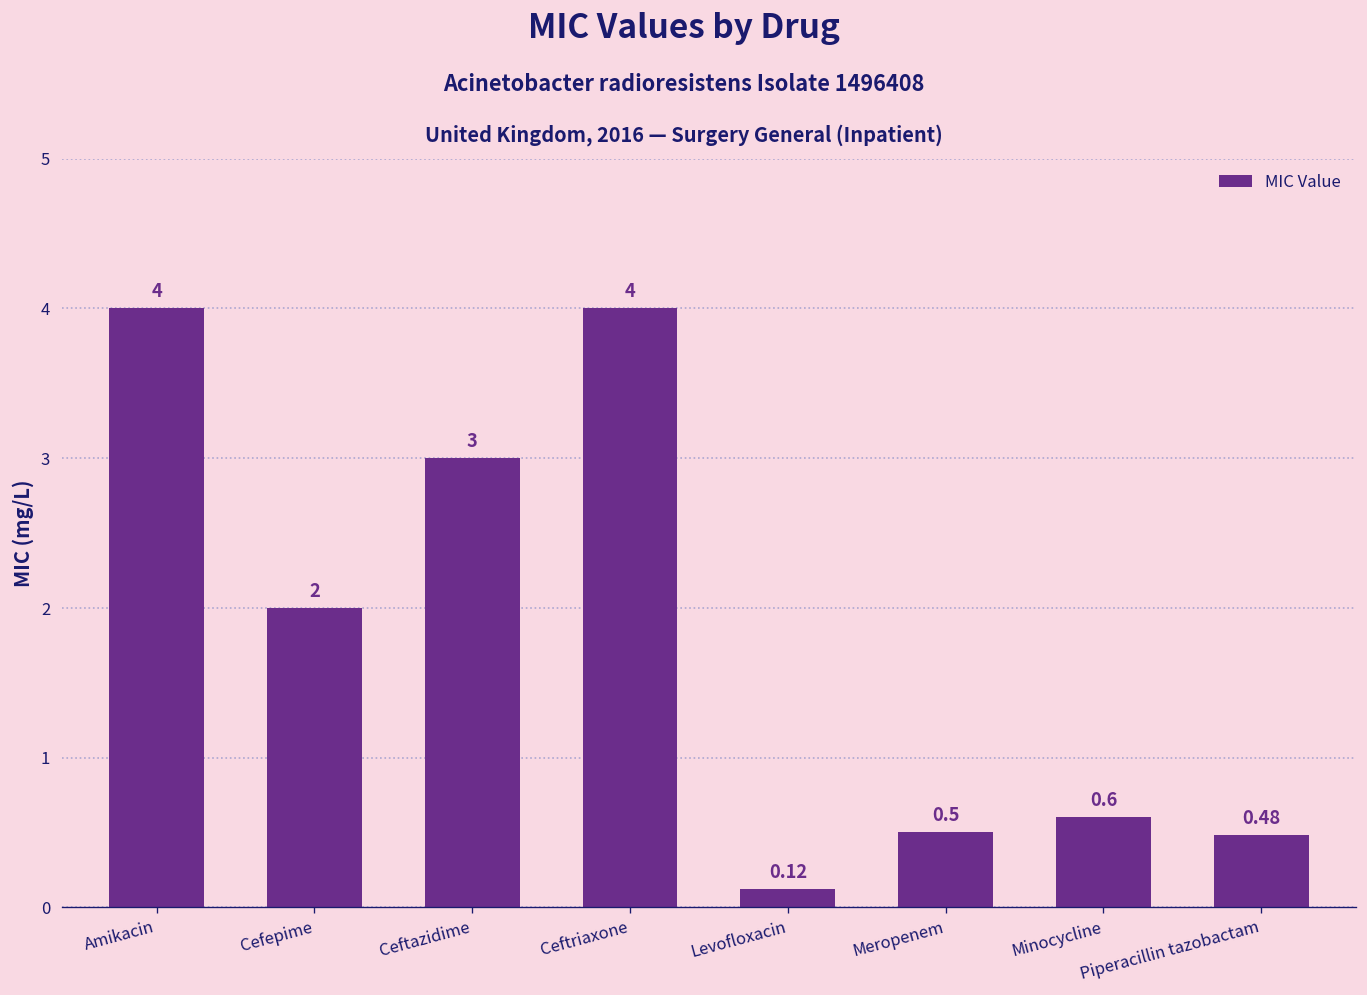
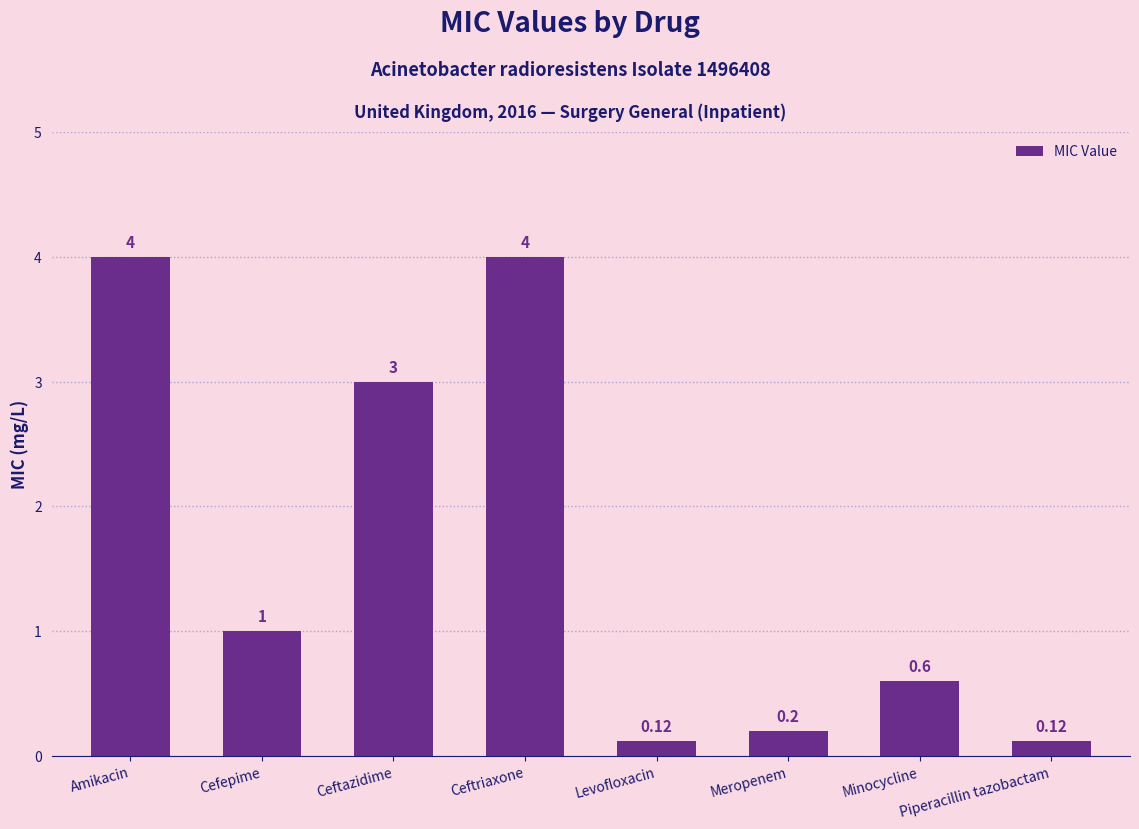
Cefepime: 2 -> 1
Meropenem: 0.5 -> 0.2
Piperacillin tazobactam: 0.48 -> 0.12
